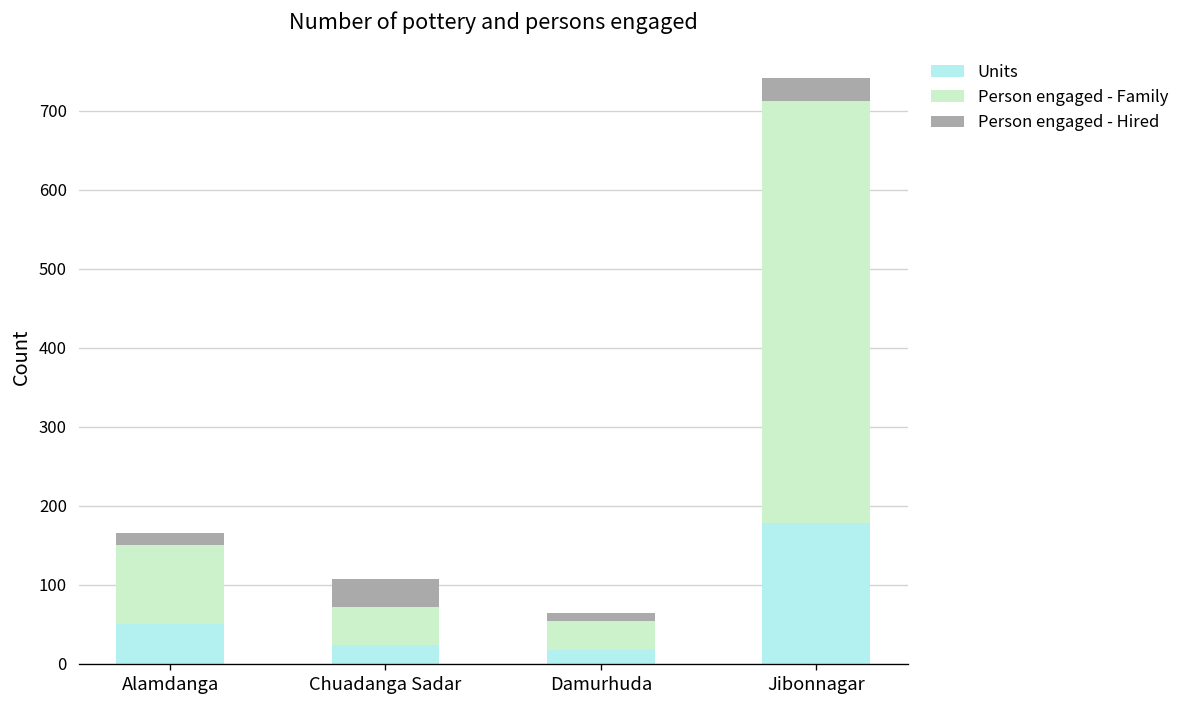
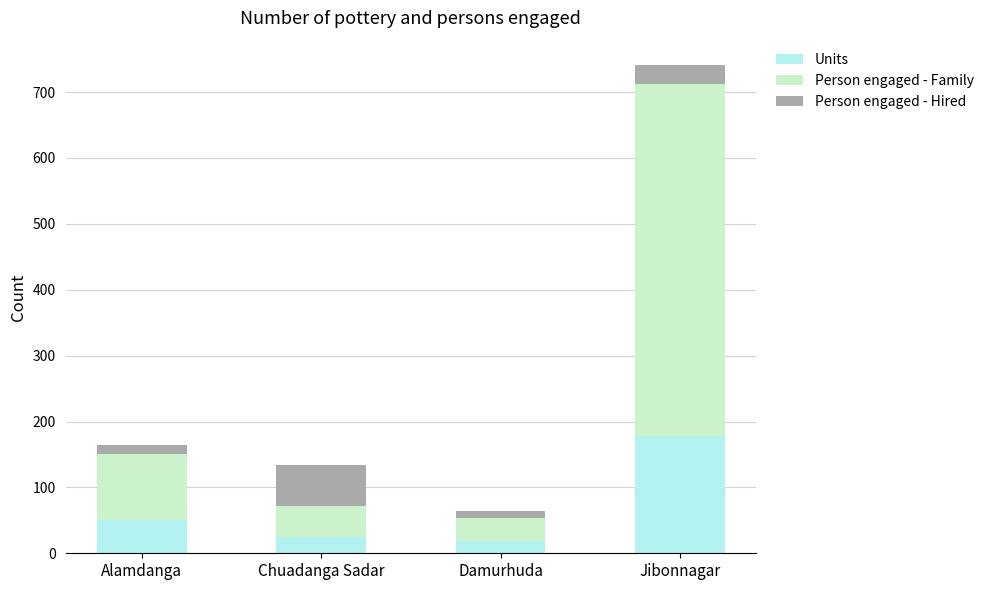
Person engaged - Hired, Chuadanga Sadar: 40 -> 60
